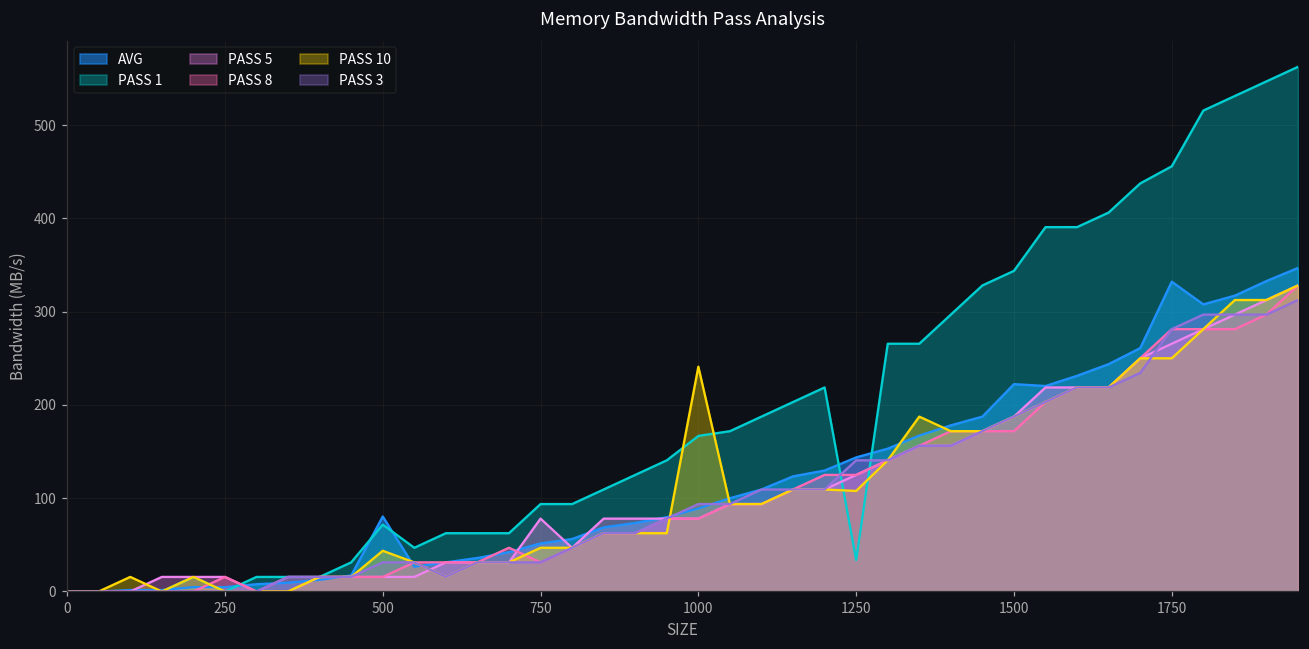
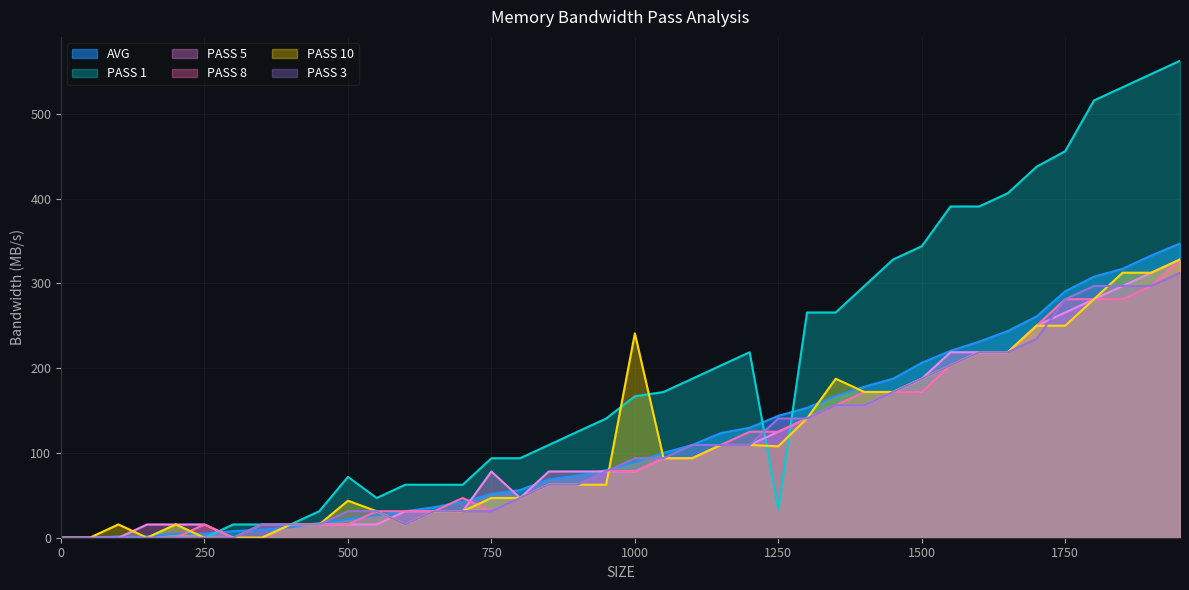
AVG, 500: 80 -> 20
AVG, 1500: 220 -> 210
AVG, 1750: 330 -> 290
